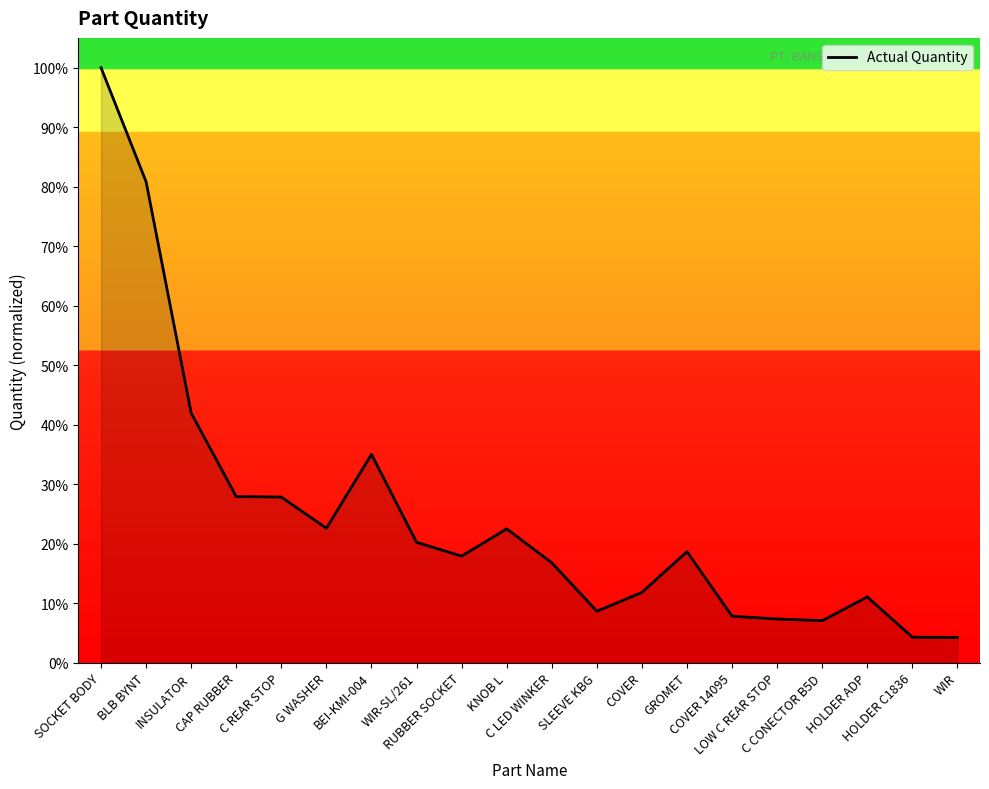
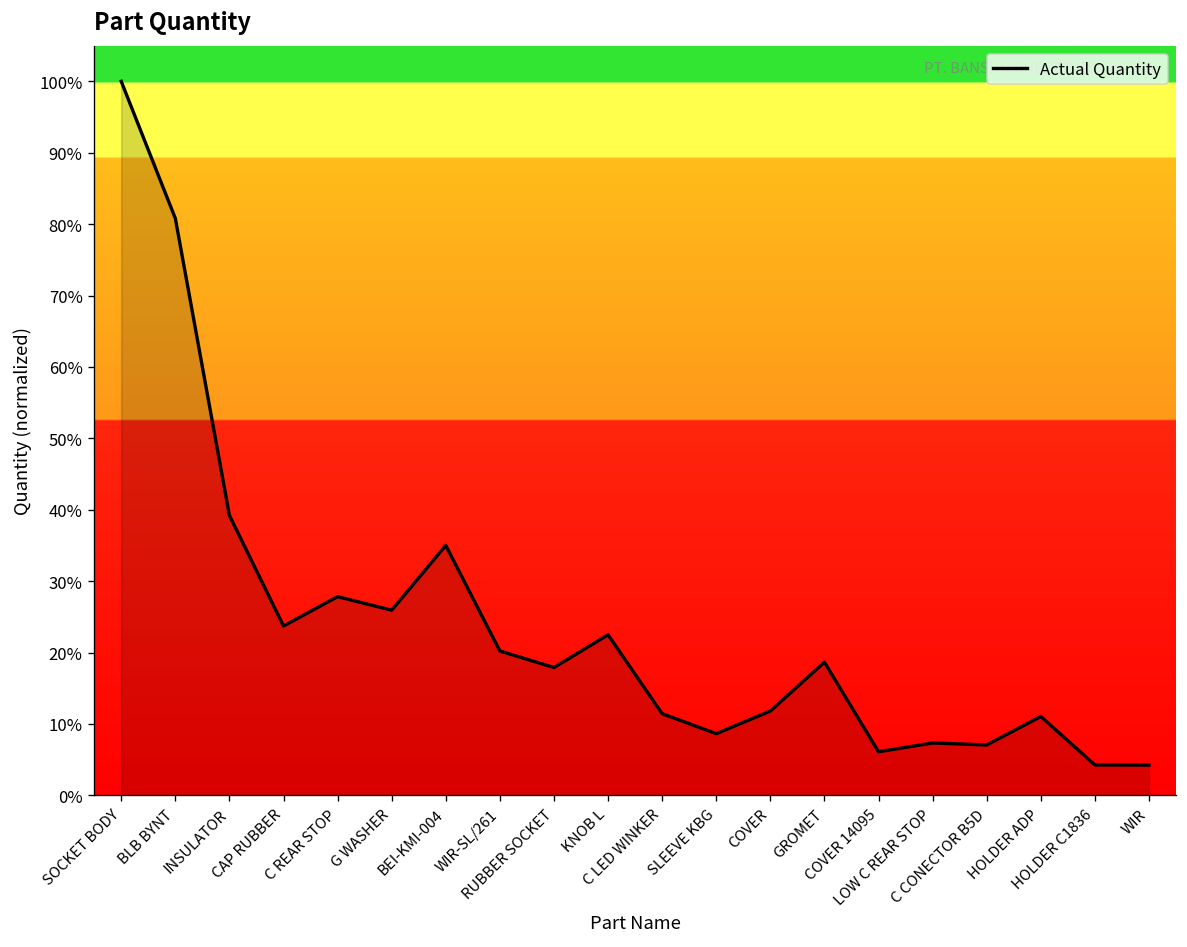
INSULATOR: 42% -> 39%
CAP RUBBER: 28% -> 24%
G WASHER: 23% -> 26%
C LED WINKER: 17% -> 11%
COVER 14095: 8% -> 6%
